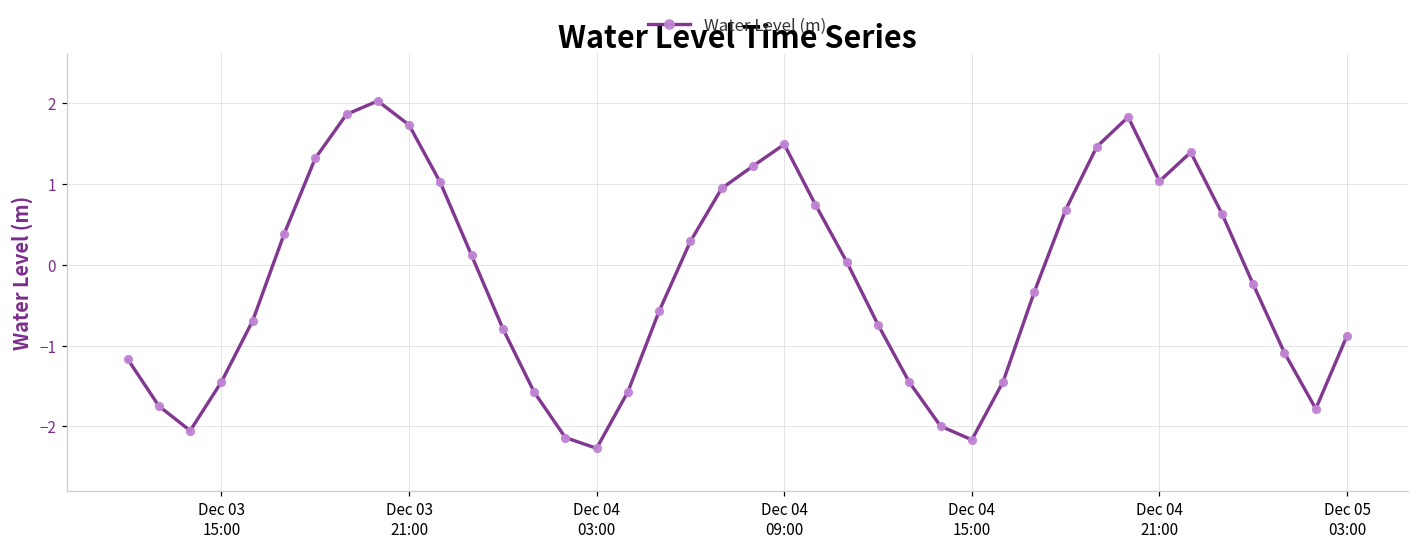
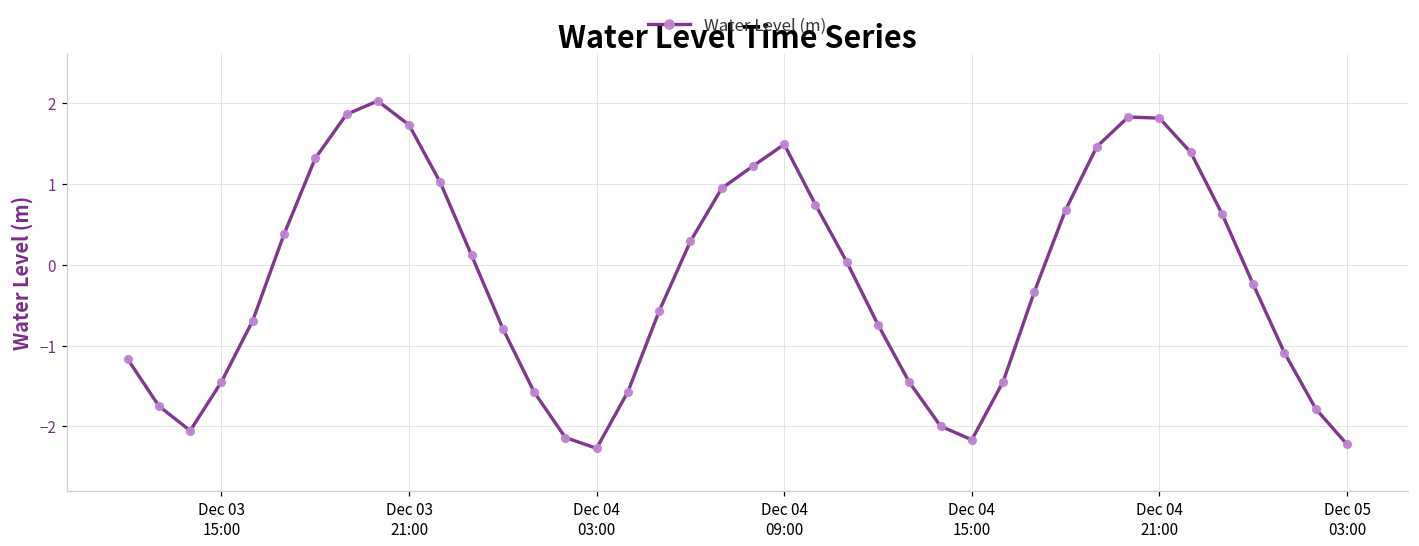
Dec 04 21:00: 1.0 -> 1.8
Dec 05 03:00: -0.9 -> -2.2
